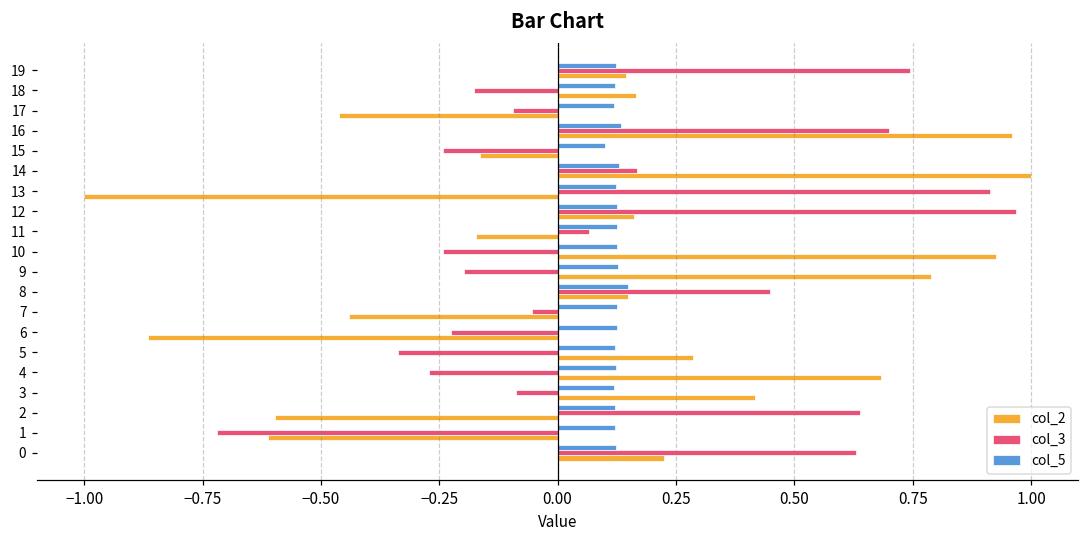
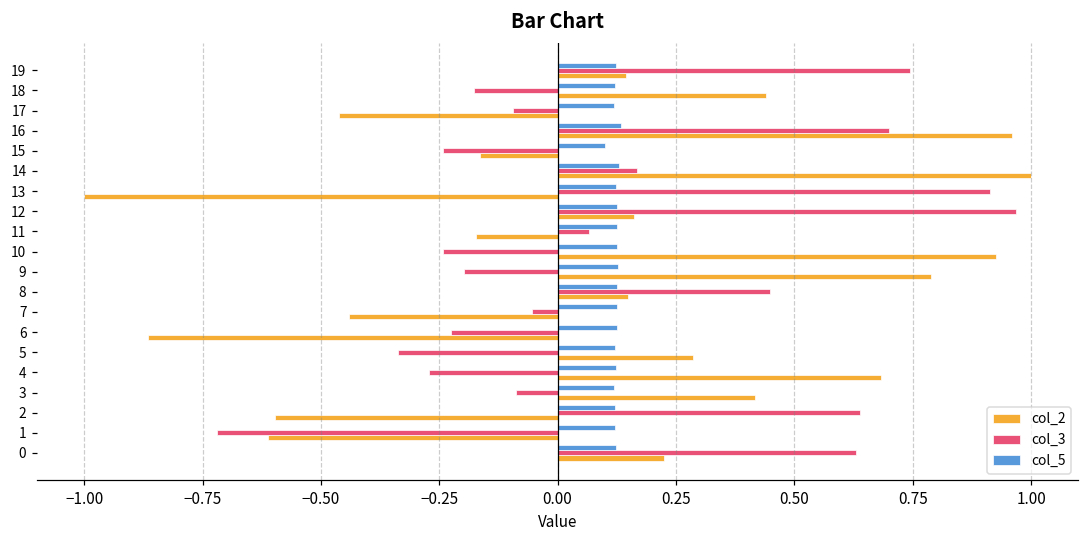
col_2, 18: 0.17 -> 0.44
col_5, 8: 0.15 -> 0.13
